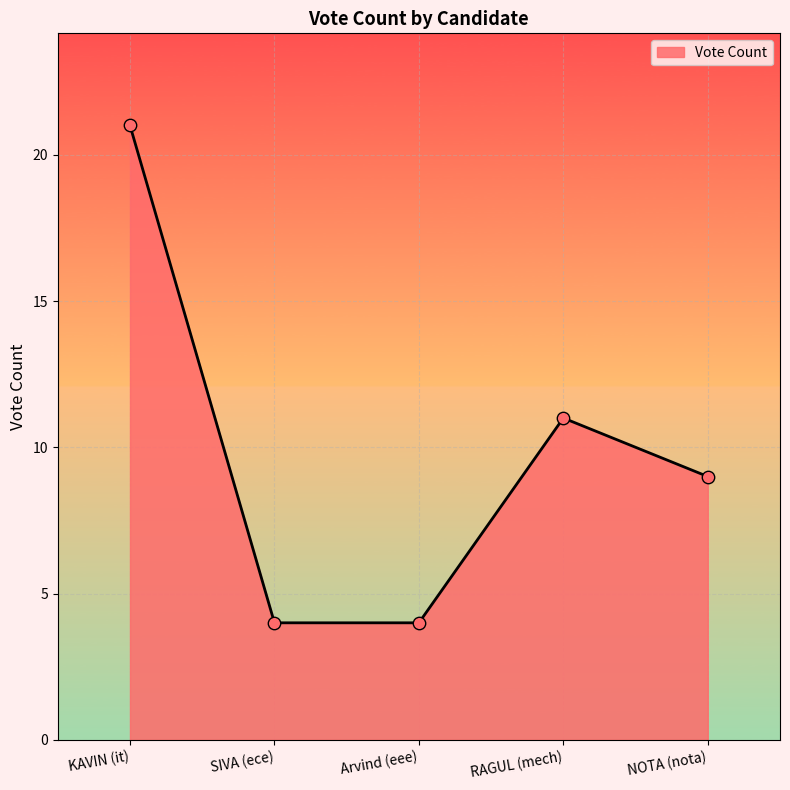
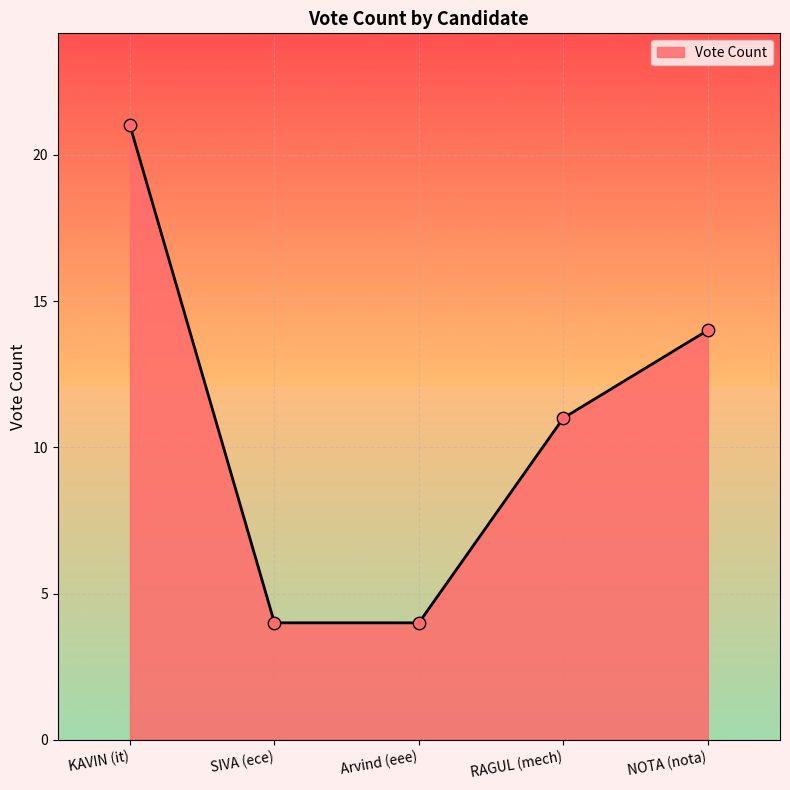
NOTA (nota): 9 -> 14
